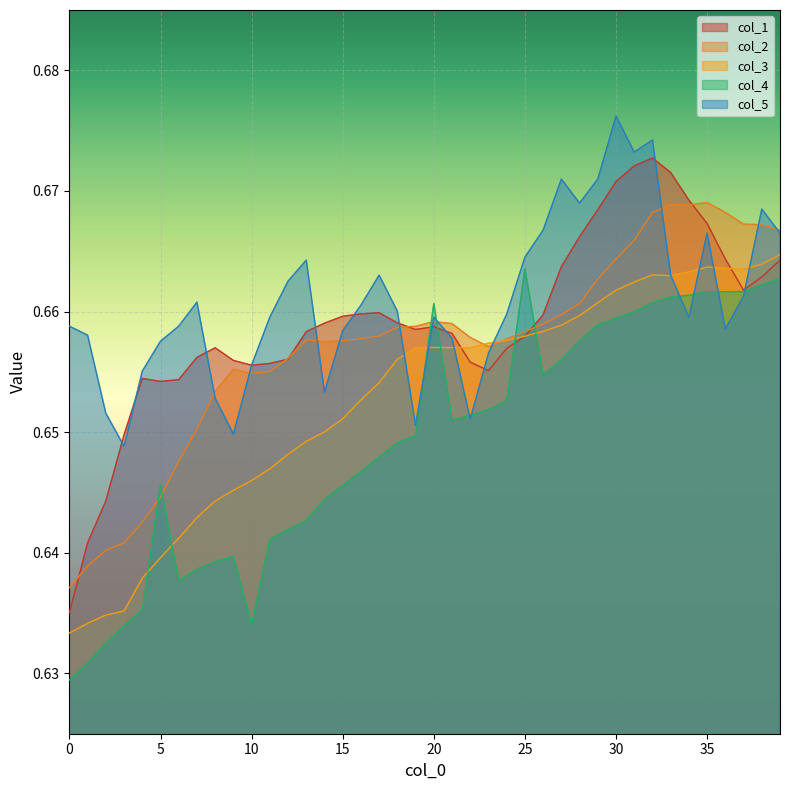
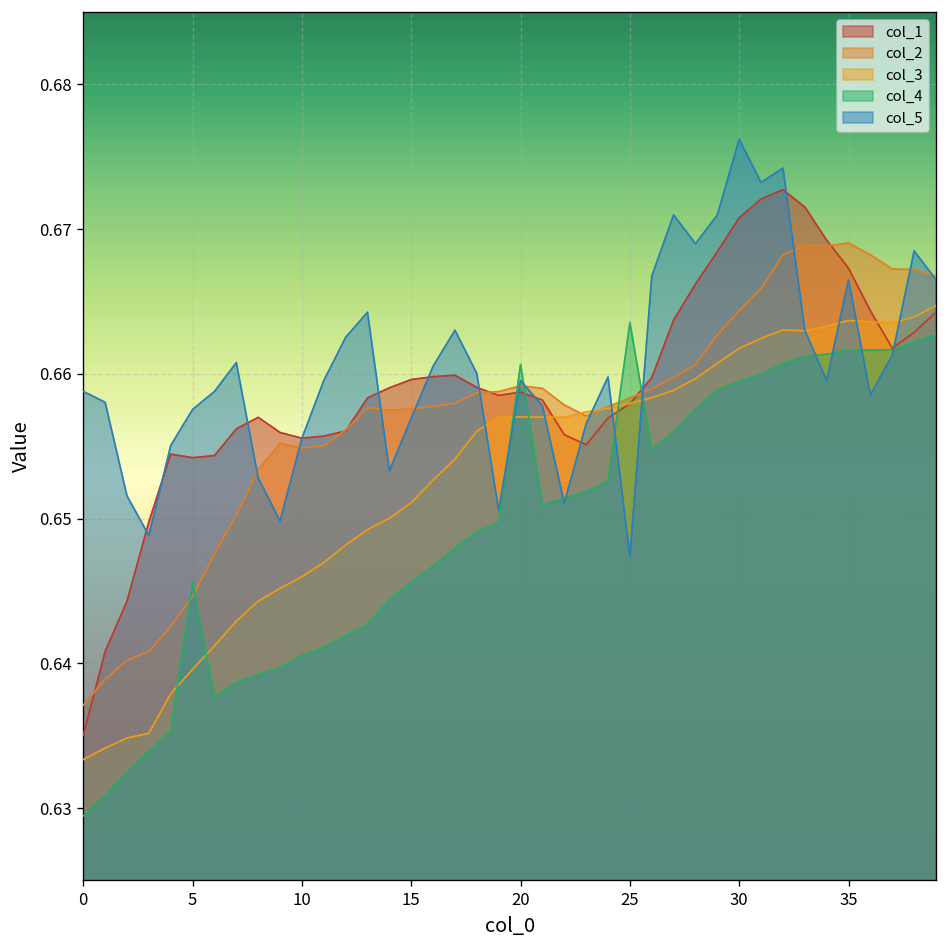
col_4, 10: 0.6341 -> 0.6405
col_5, 15: 0.6584 -> 0.6569
col_5, 25: 0.6645 -> 0.6474
